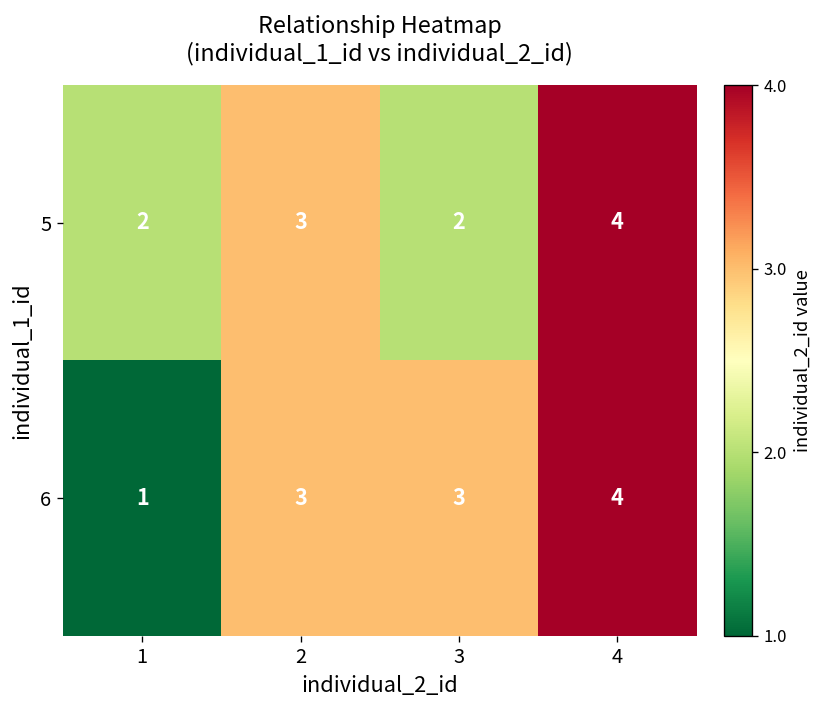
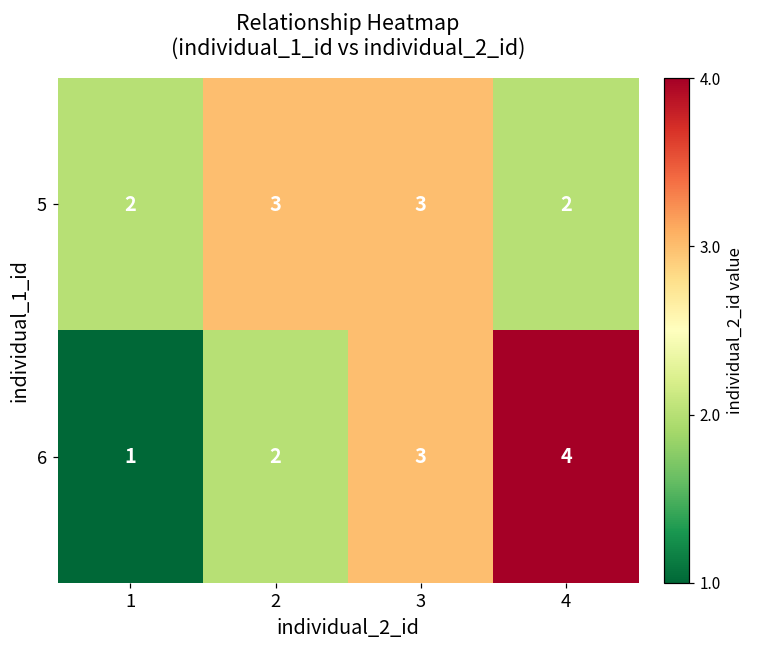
5, 3: 2 -> 3
5, 4: 4 -> 2
6, 2: 3 -> 2
